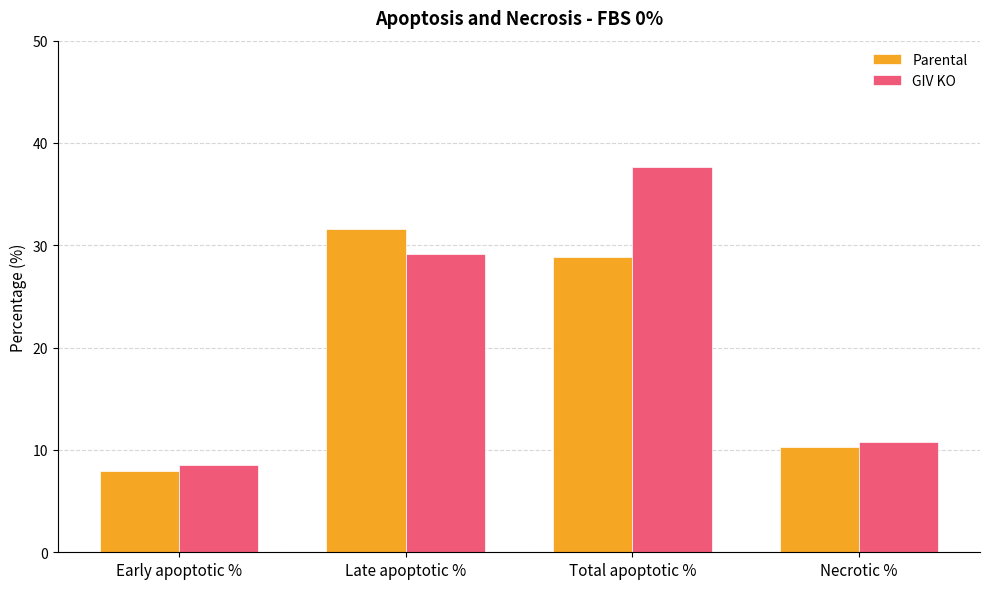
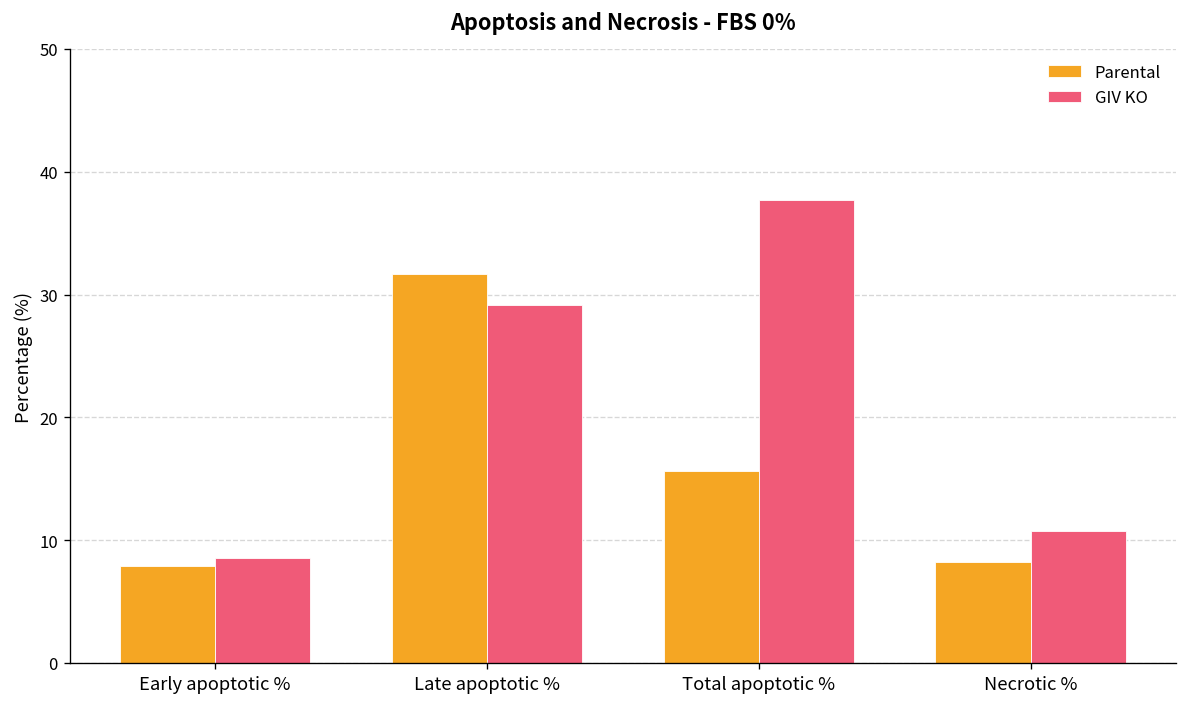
Parental, Total apoptotic %: 28.9 -> 15.6
Parental, Necrotic %: 10.3 -> 8.2
